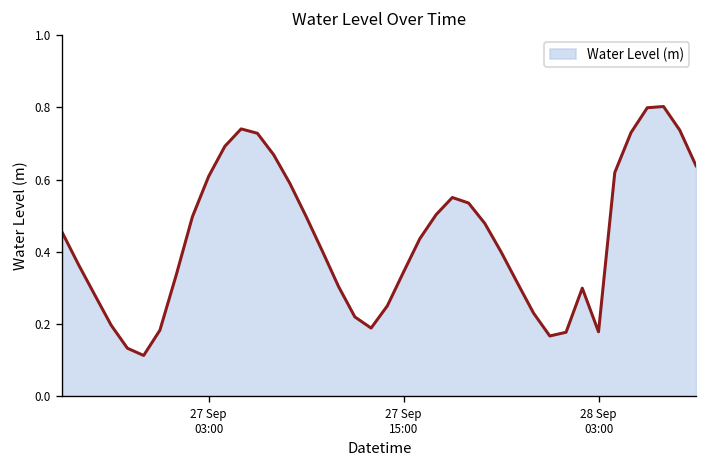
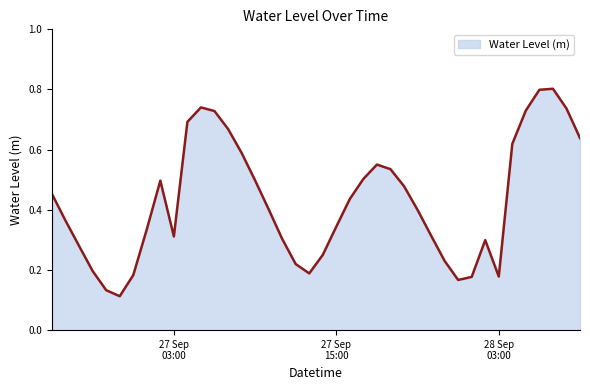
27 Sep 03:00: 0.61 -> 0.31
